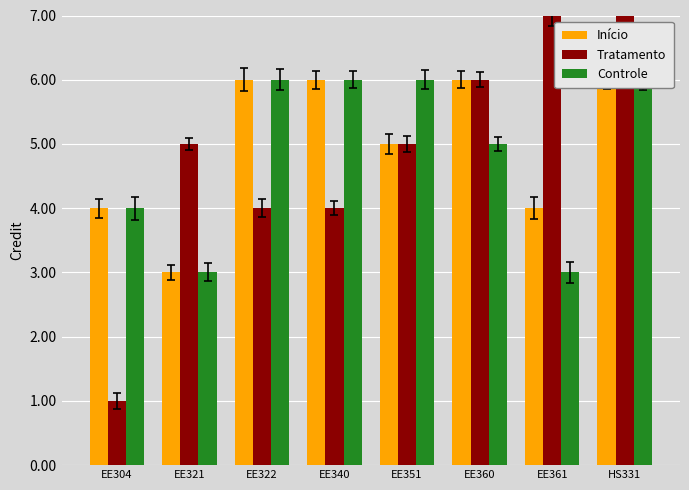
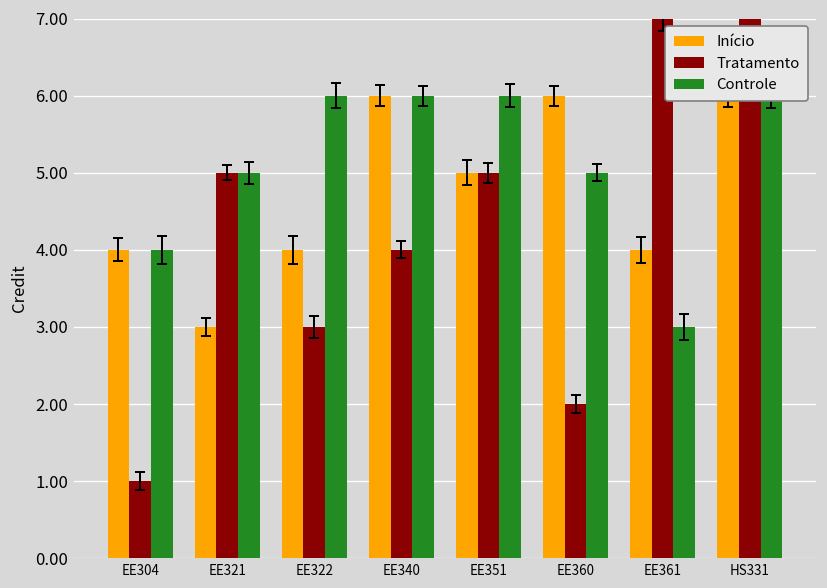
Controle, EE321: 3 -> 5
Início, EE322: 6 -> 4
Tratamento, EE322: 4 -> 3
Tratamento, EE360: 6 -> 2
